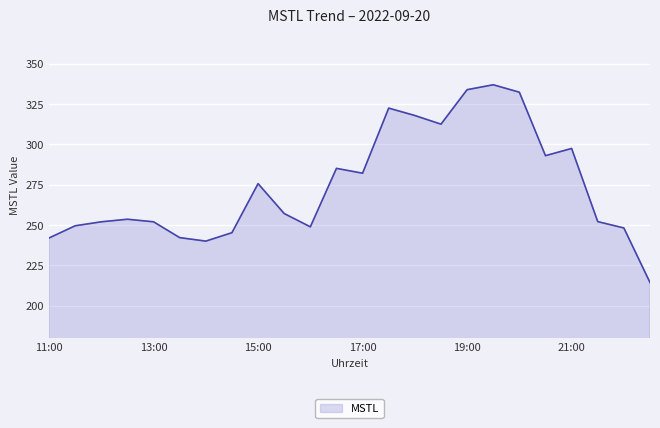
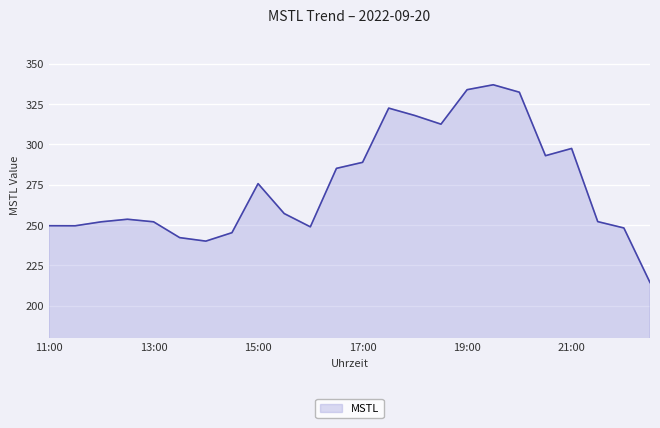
11:00: 242 -> 249
17:00: 282 -> 289
